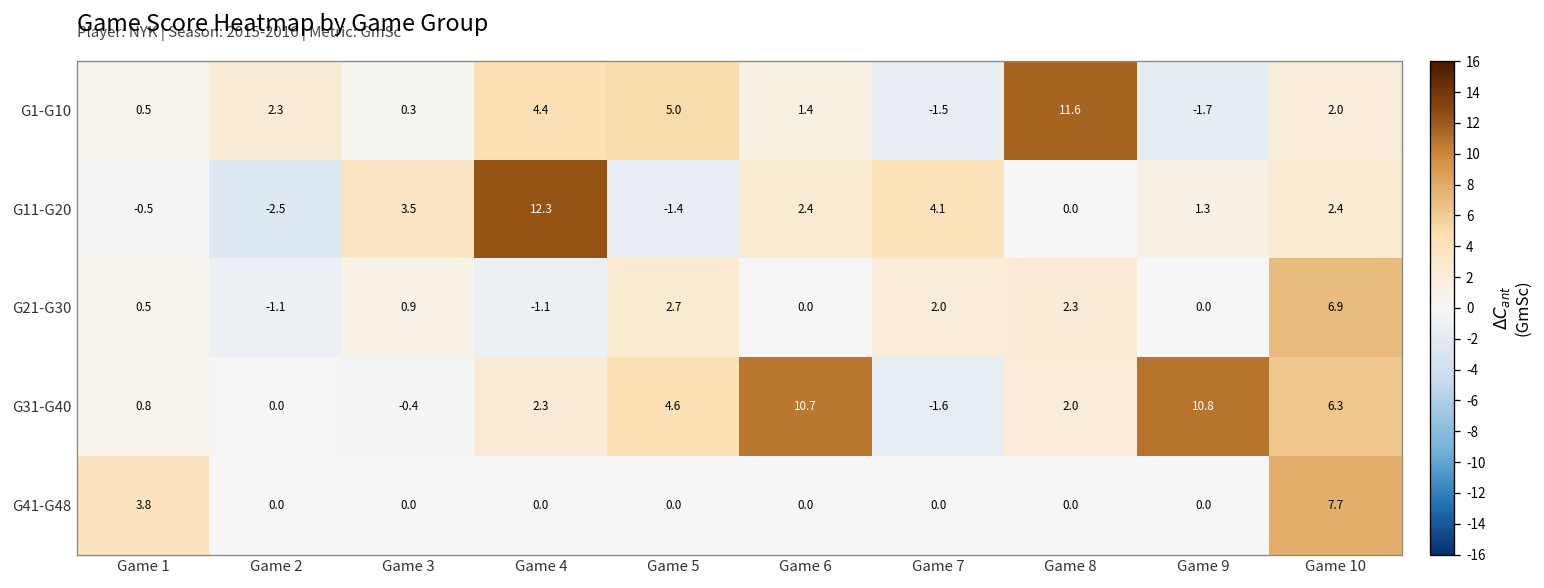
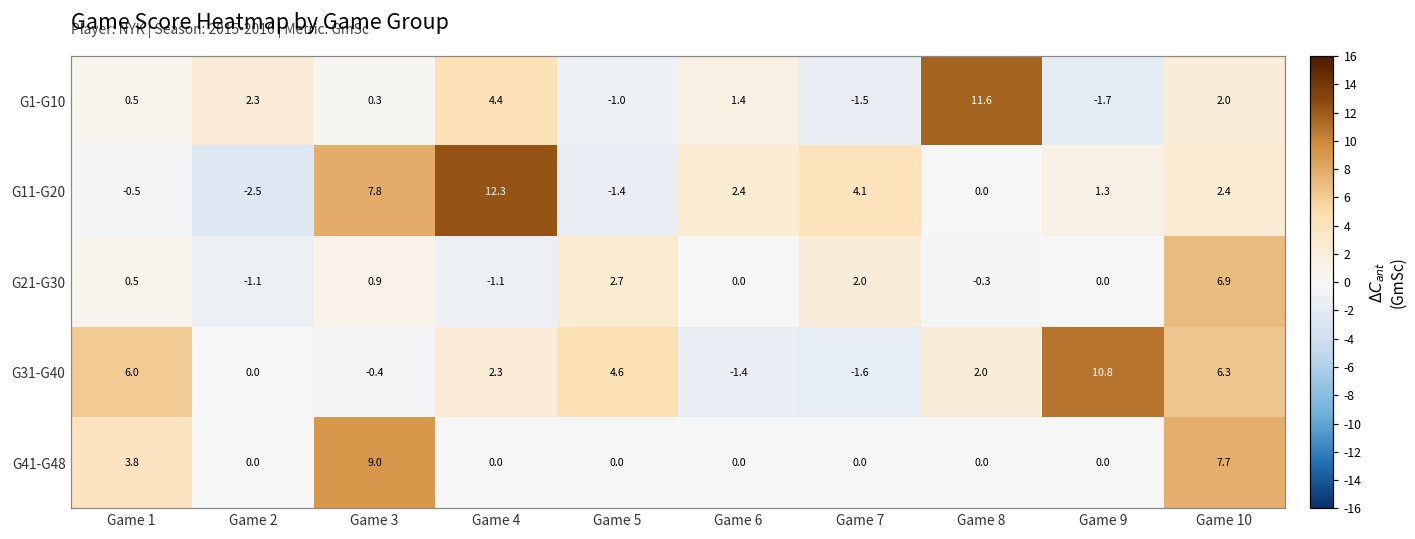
G1-G10, Game 5: 5.0 -> -1.0
G11-G20, Game 3: 3.5 -> 7.8
G21-G30, Game 8: 2.3 -> -0.3
G31-G40, Game 1: 0.8 -> 6.0
G31-G40, Game 6: 10.7 -> -1.4
G41-G48, Game 3: 0.0 -> 9.0
